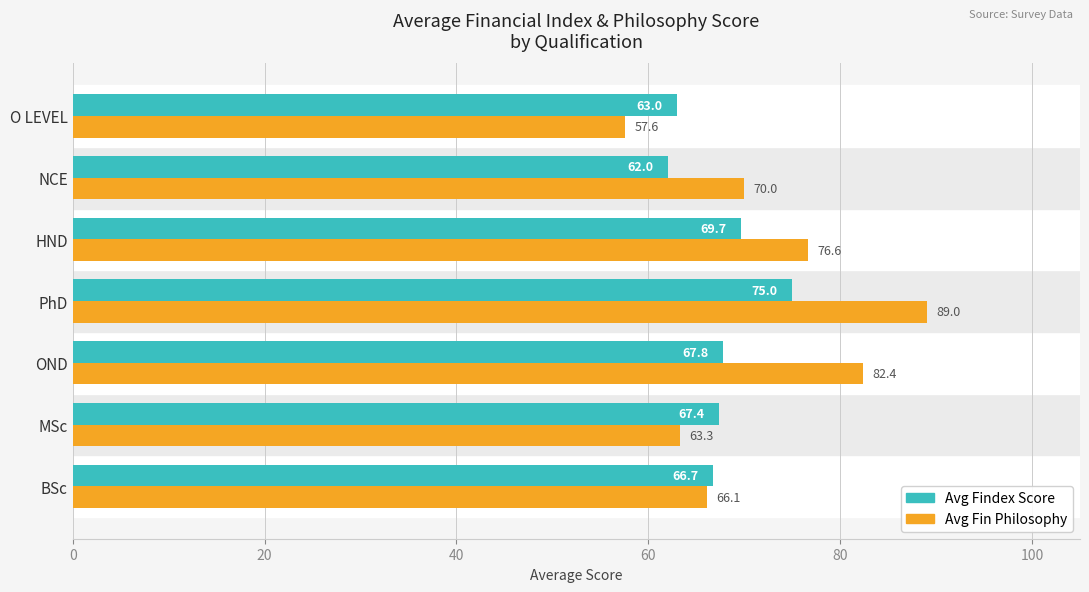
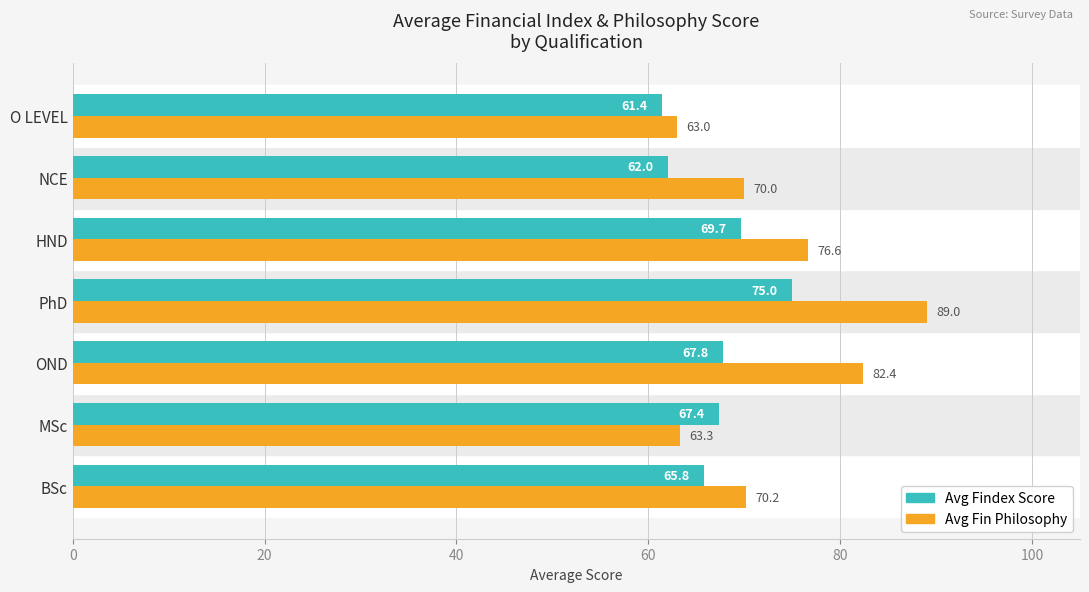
Avg Findex Score, O LEVEL: 63.0 -> 61.4
Avg Fin Philosophy, O LEVEL: 57.6 -> 63.0
Avg Findex Score, BSc: 66.7 -> 65.8
Avg Fin Philosophy, BSc: 66.1 -> 70.2
